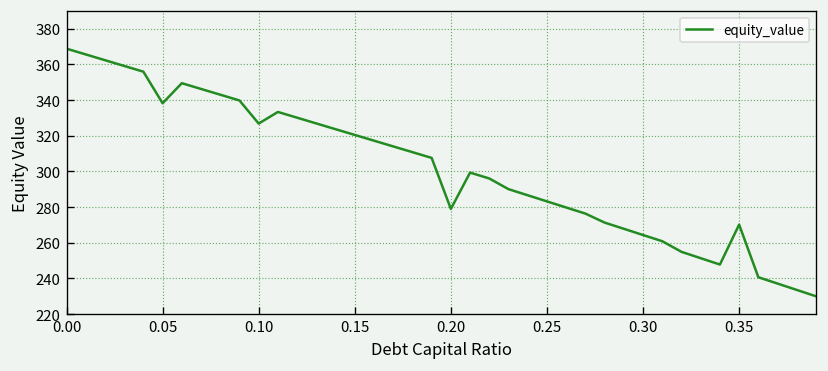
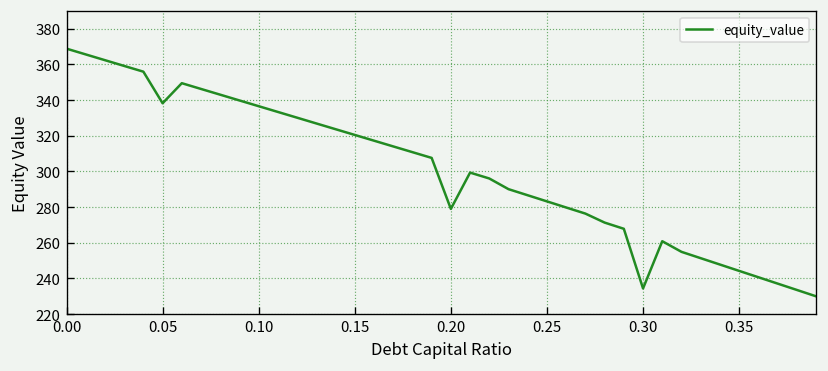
0.10: 327 -> 337
0.30: 264 -> 234
0.35: 270 -> 244
